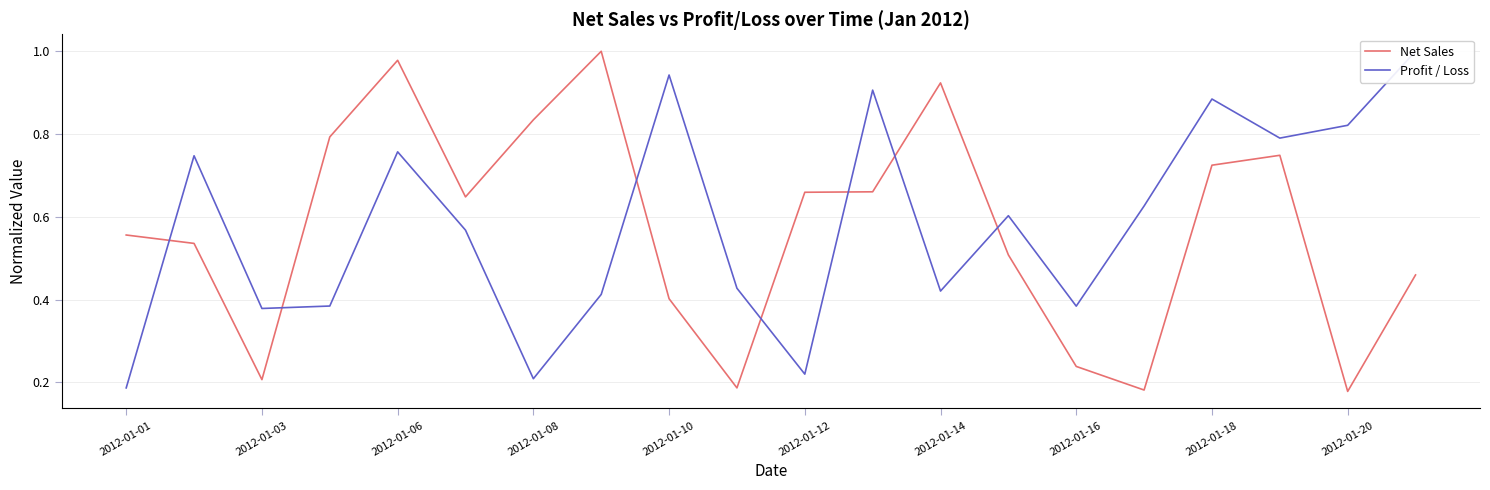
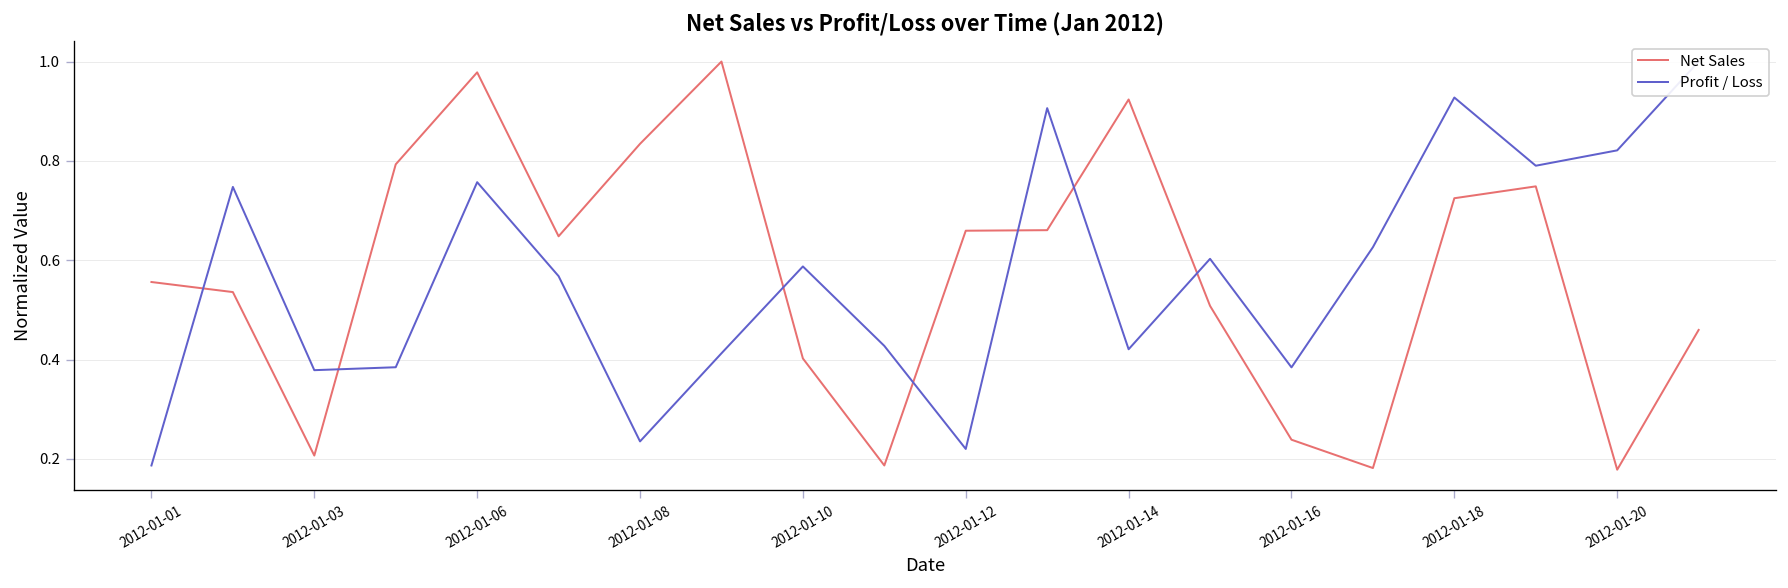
Profit / Loss, 2012-01-08: 0.21 -> 0.24
Profit / Loss, 2012-01-10: 0.94 -> 0.59
Profit / Loss, 2012-01-18: 0.88 -> 0.93
